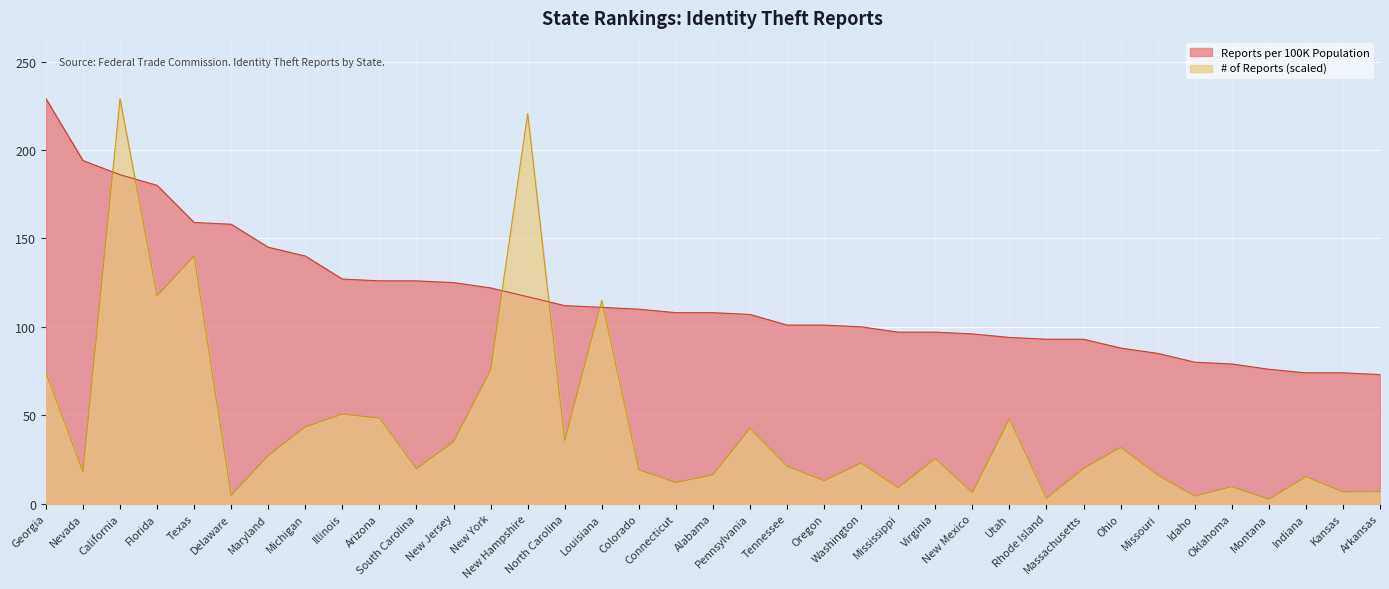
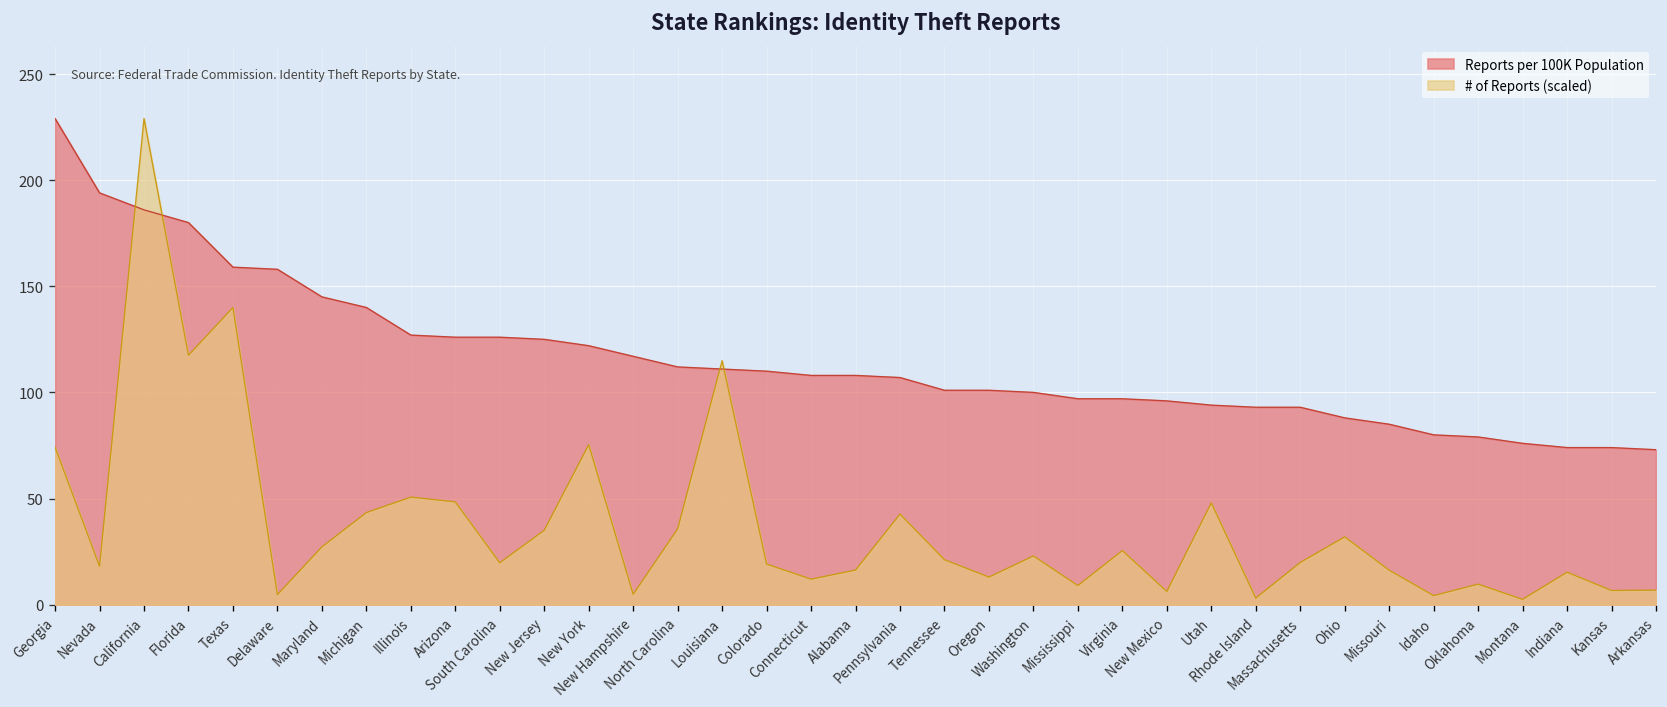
# of Reports (scaled), New Hampshire: 221 -> 5
